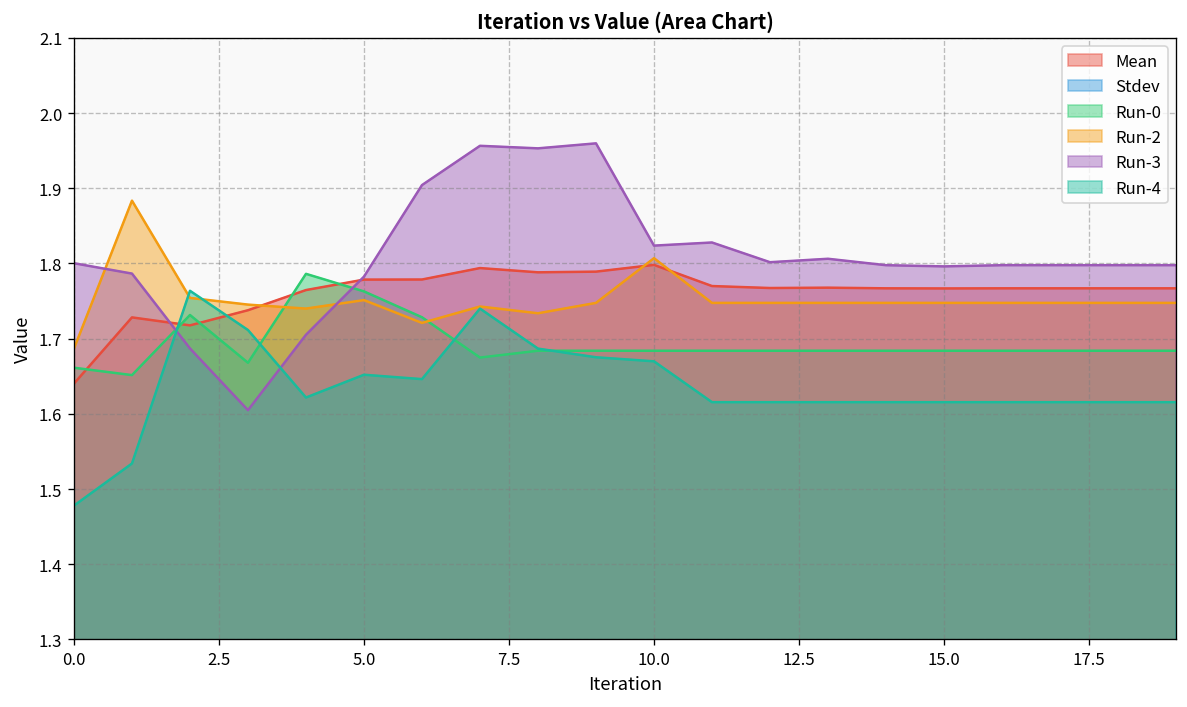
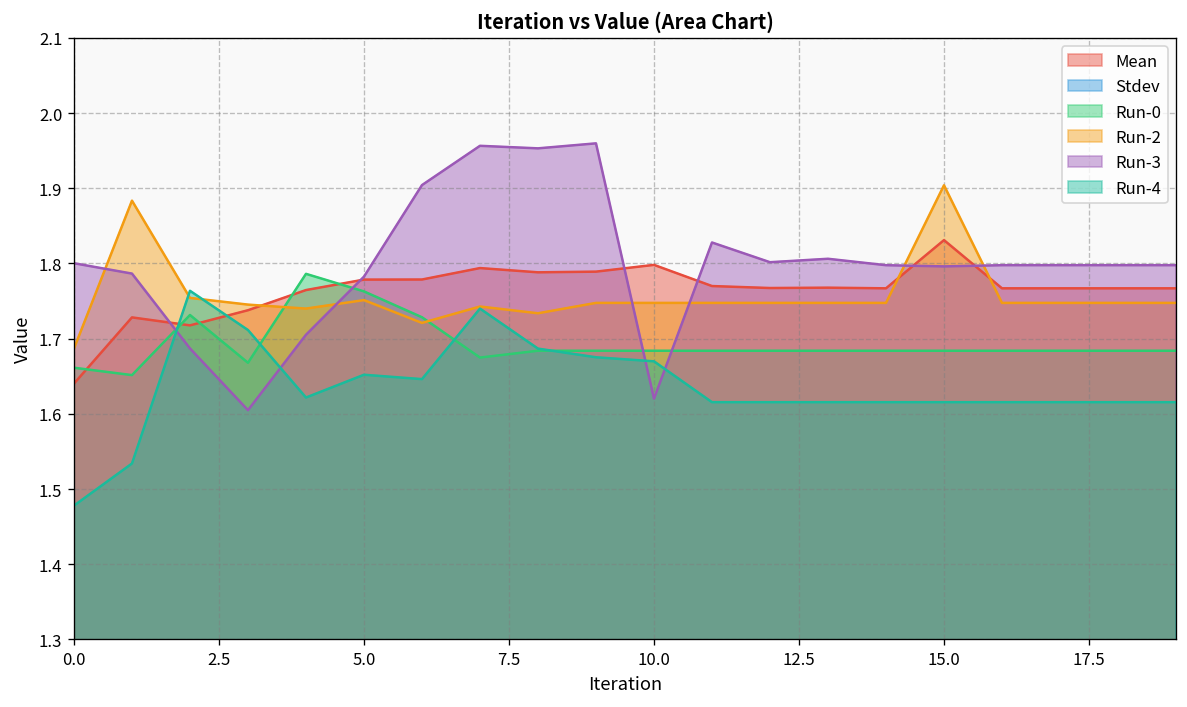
Run-2, 10.0: 1.81 -> 1.75
Run-3, 10.0: 1.82 -> 1.62
Mean, 15.0: 1.77 -> 1.83
Run-2, 15.0: 1.75 -> 1.90
